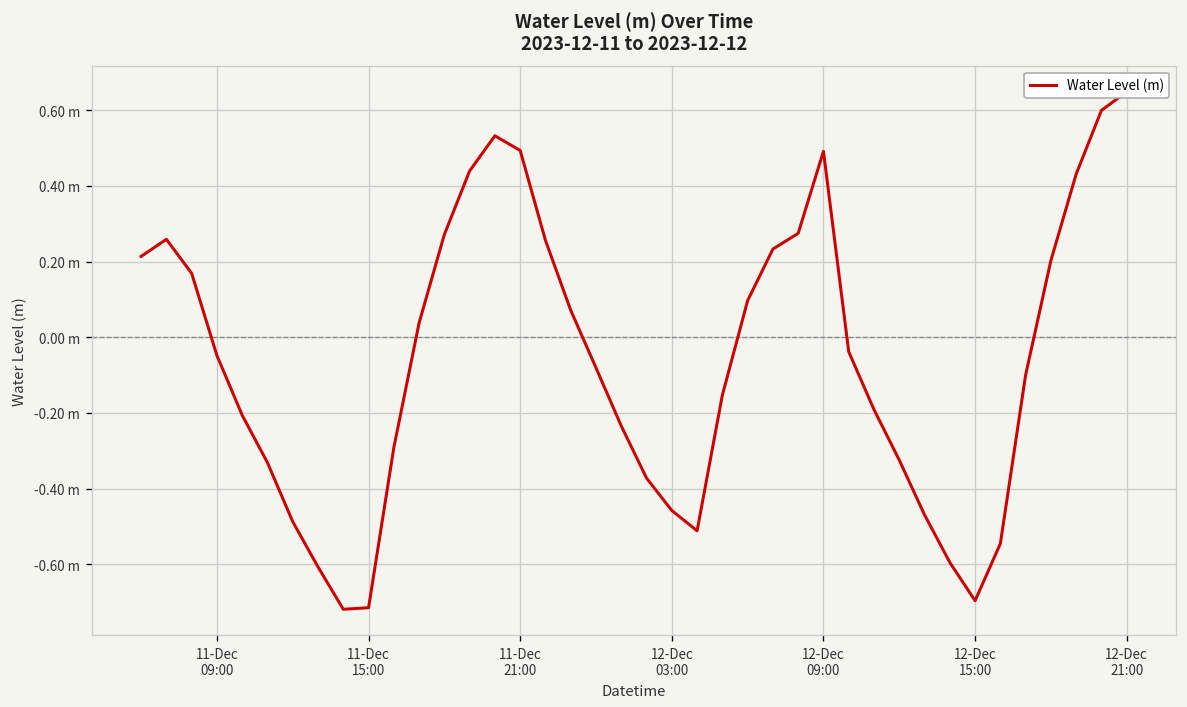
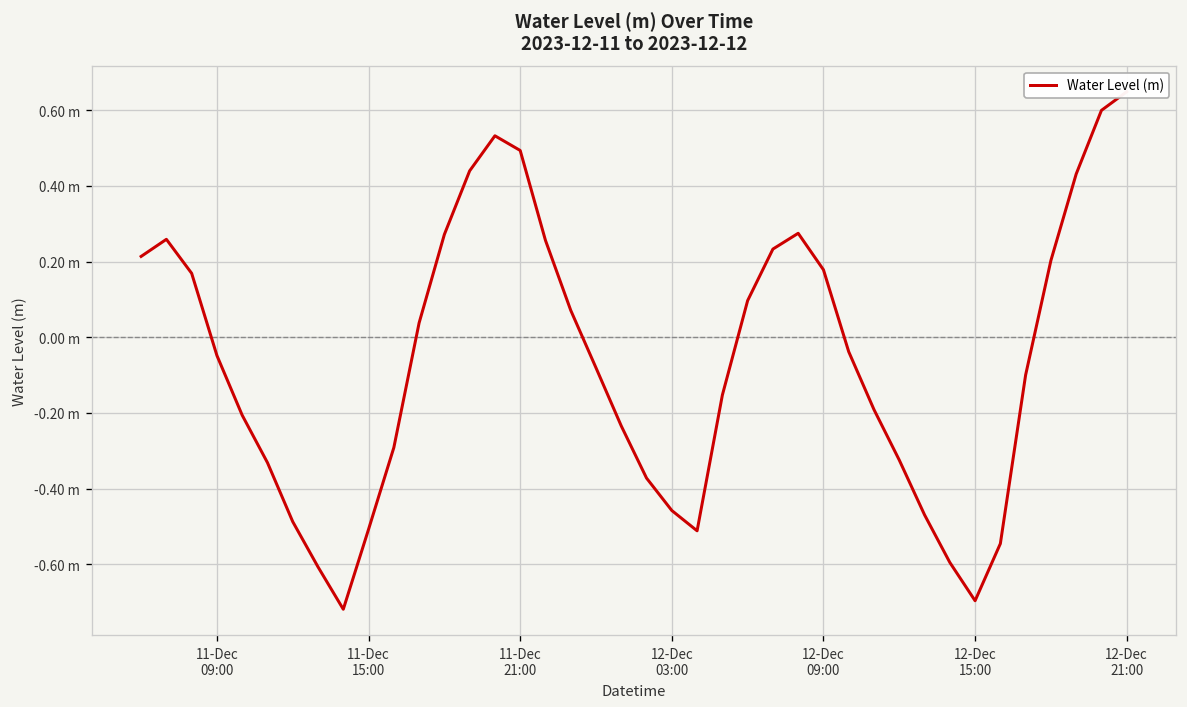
11-Dec 15:00: -0.72 m -> -0.51 m
12-Dec 09:00: 0.49 m -> 0.18 m
